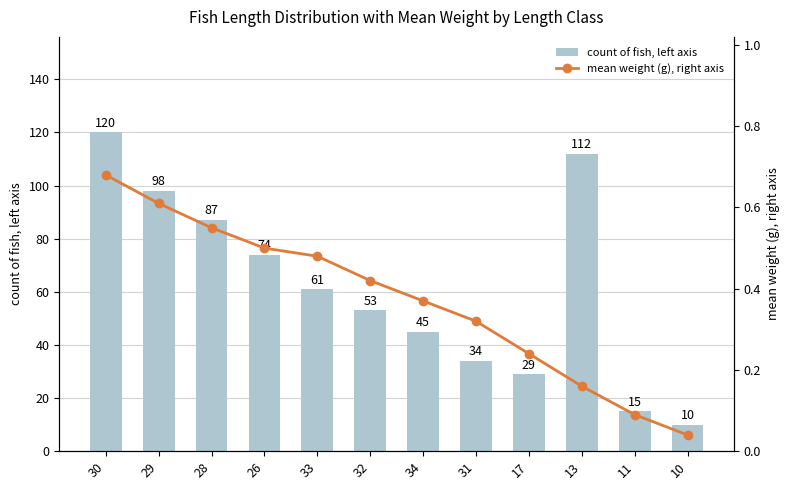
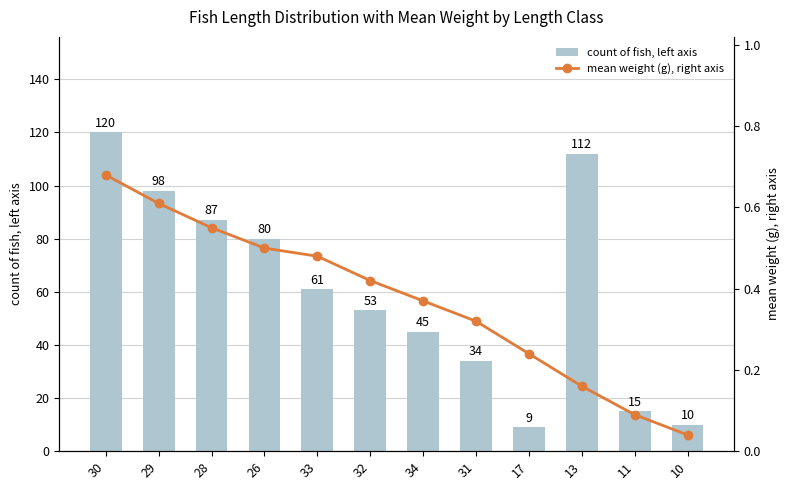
count of fish, left axis, 26: 74 -> 80
count of fish, left axis, 17: 29 -> 9
